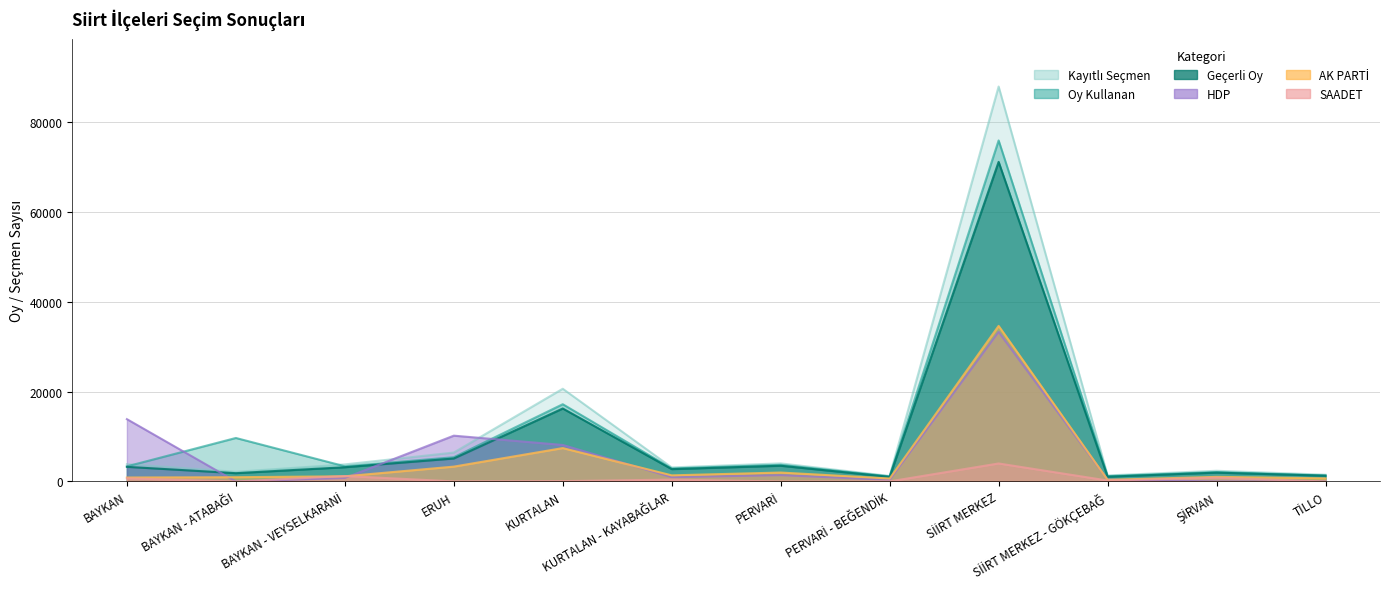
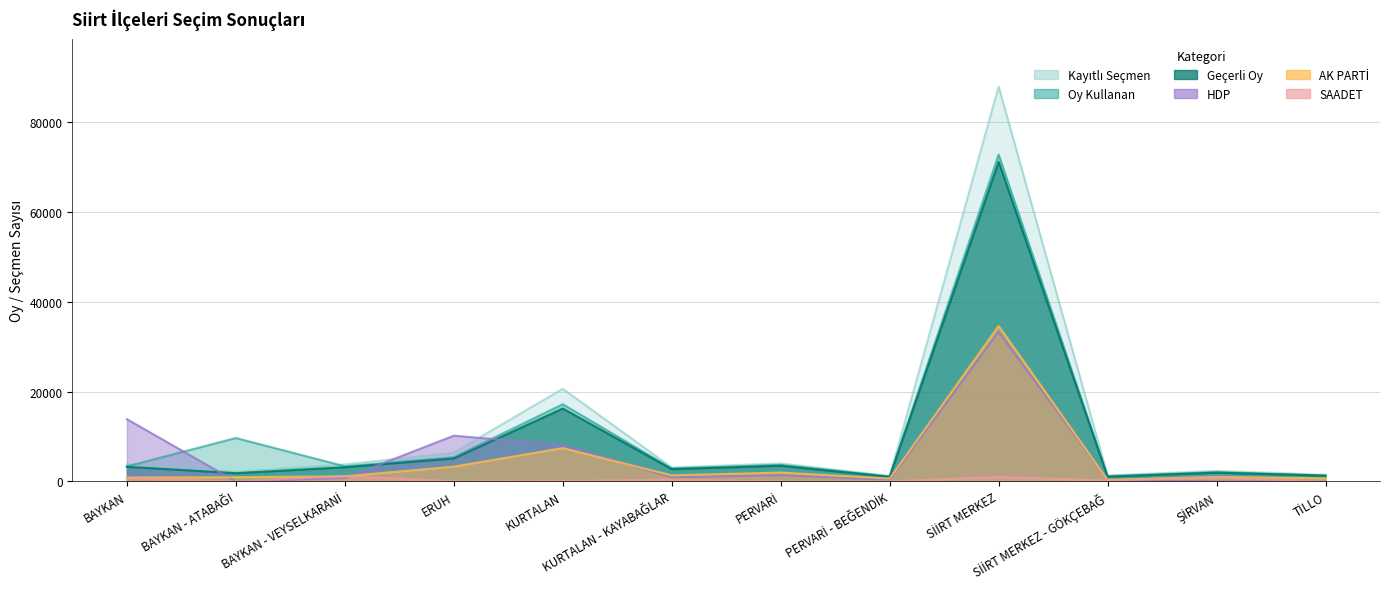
Oy Kullanan, SİİRT MERKEZ: 76000 -> 73000
SAADET, SİİRT MERKEZ: 4000 -> 1000
